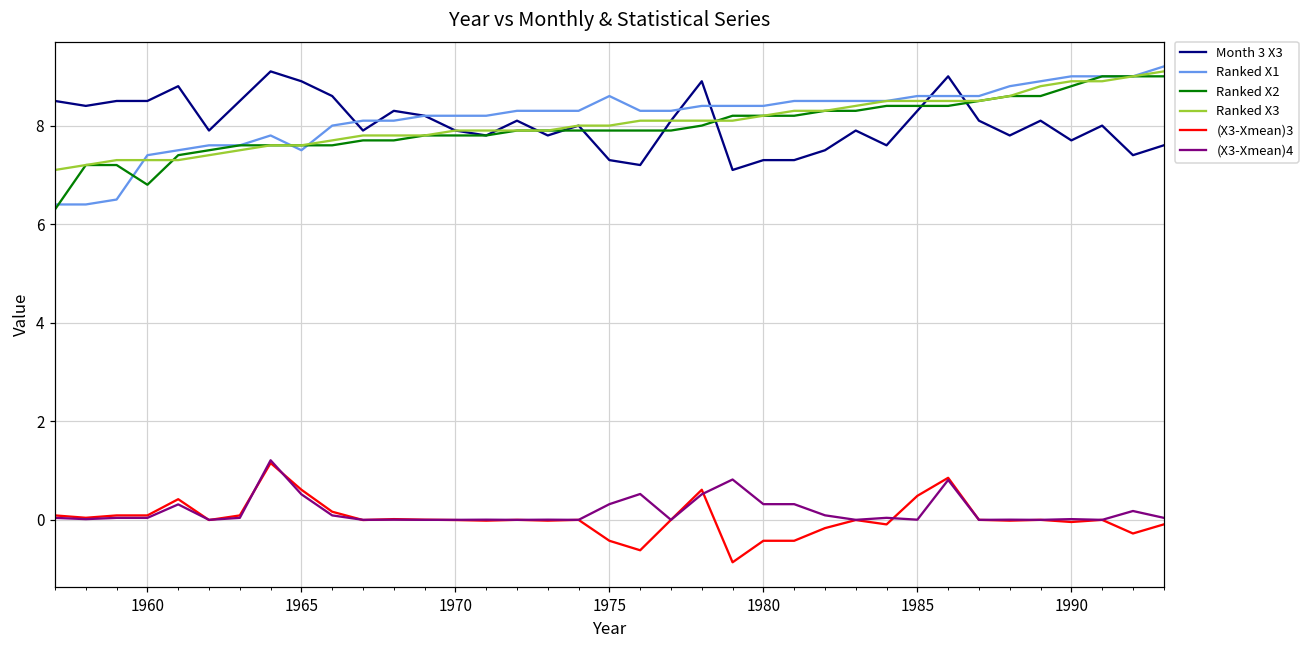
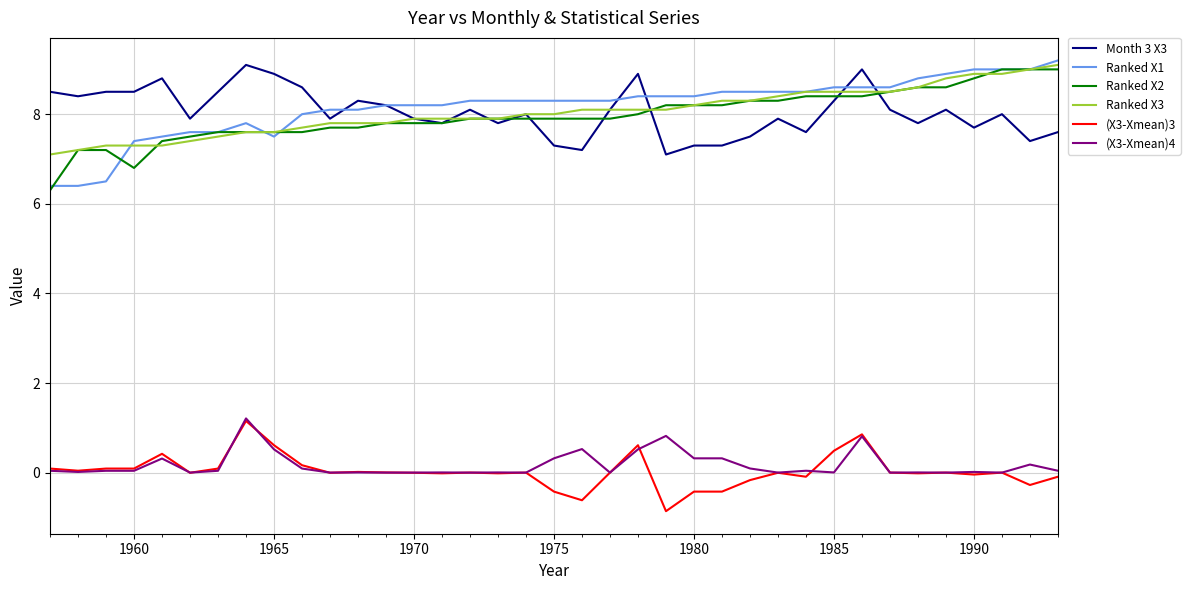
Ranked X1, 1975: 8.6 -> 8.3
